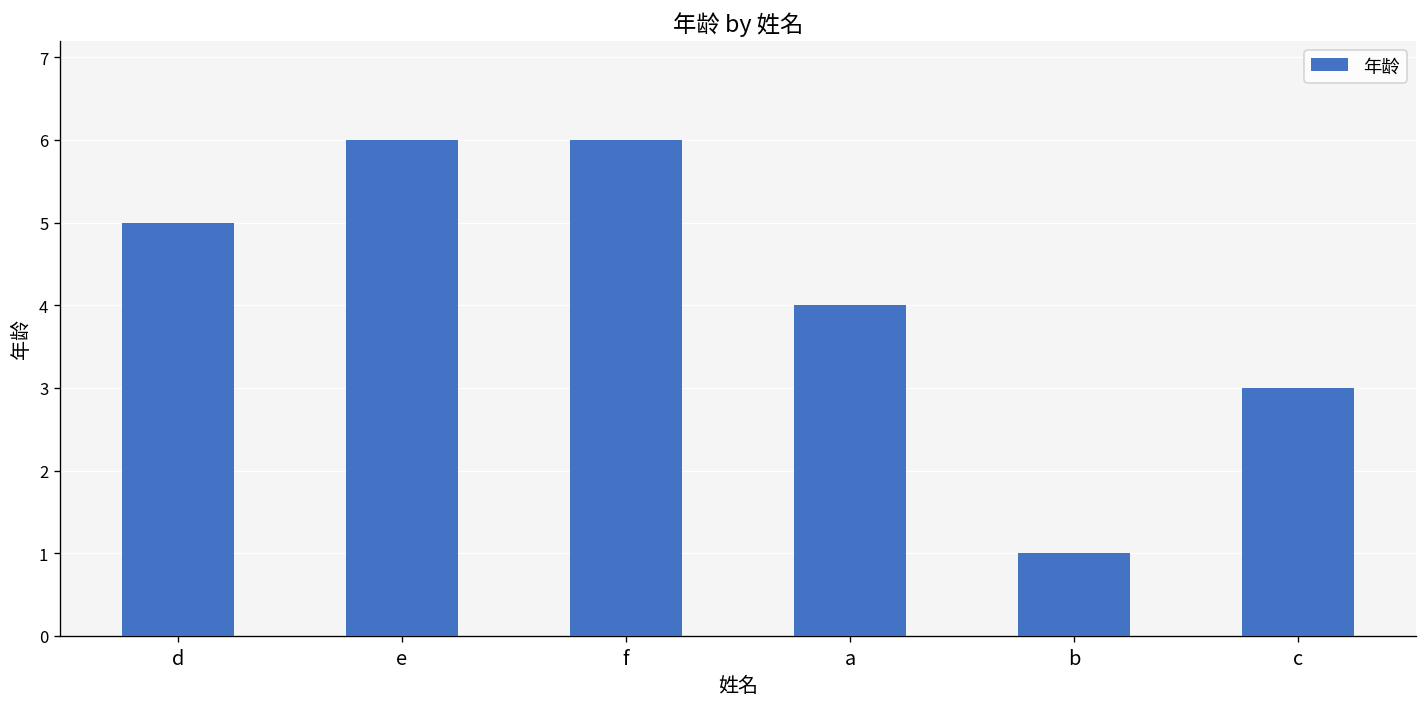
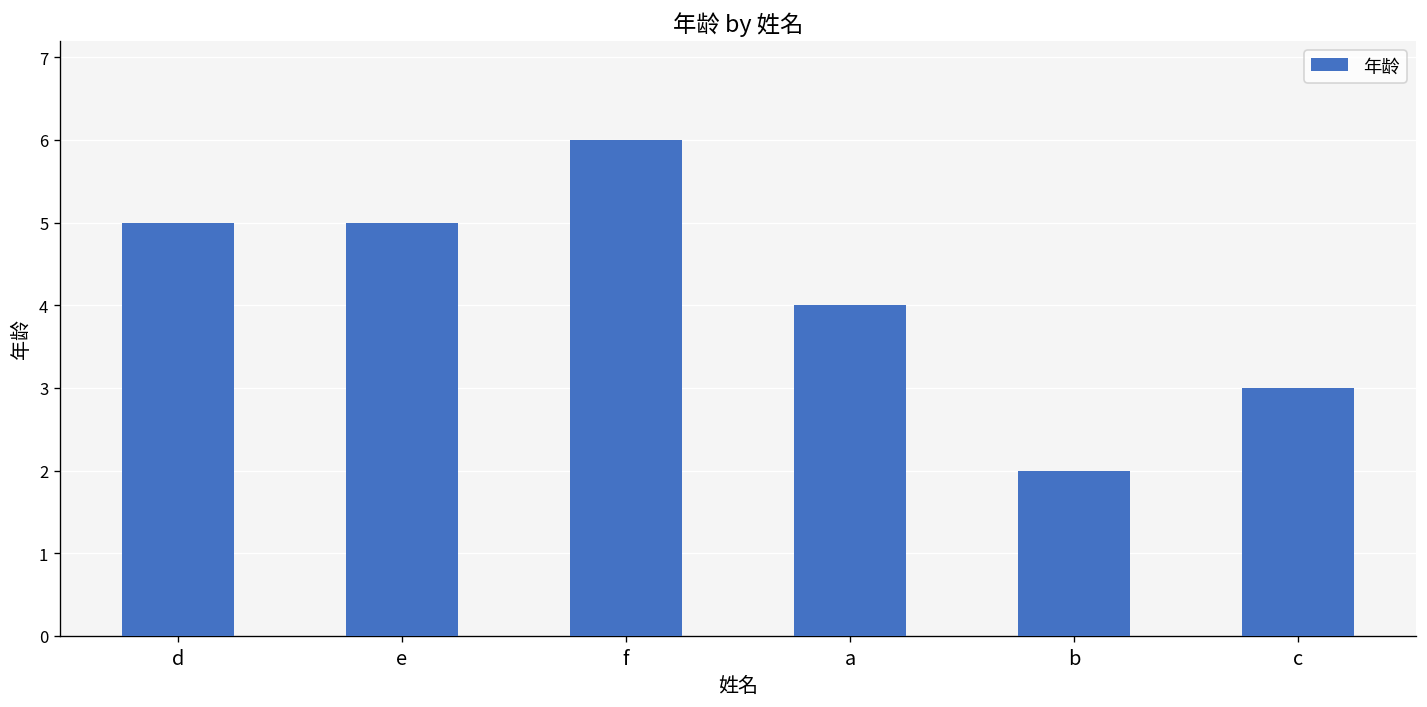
e: 6 -> 5
b: 1 -> 2
